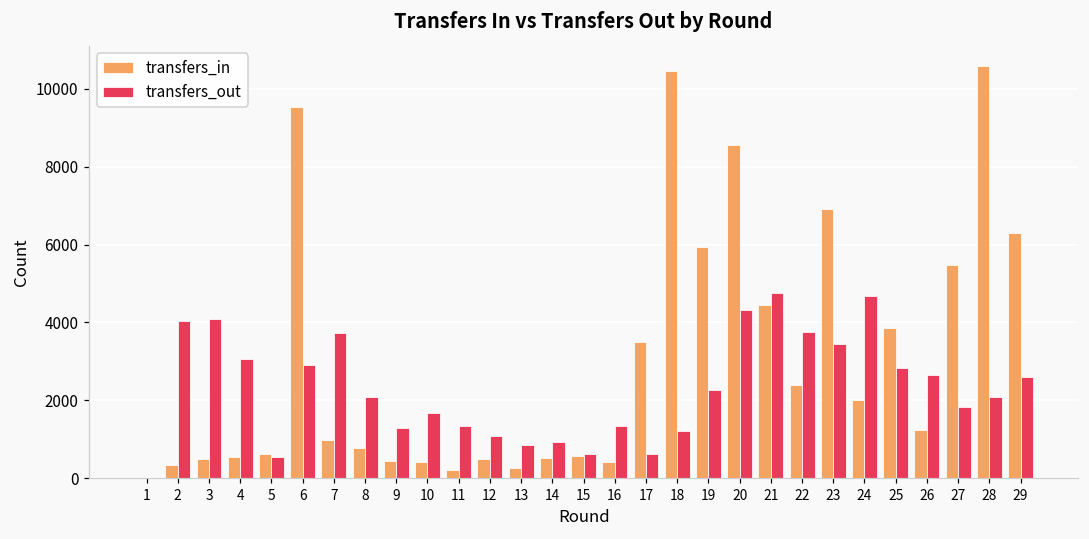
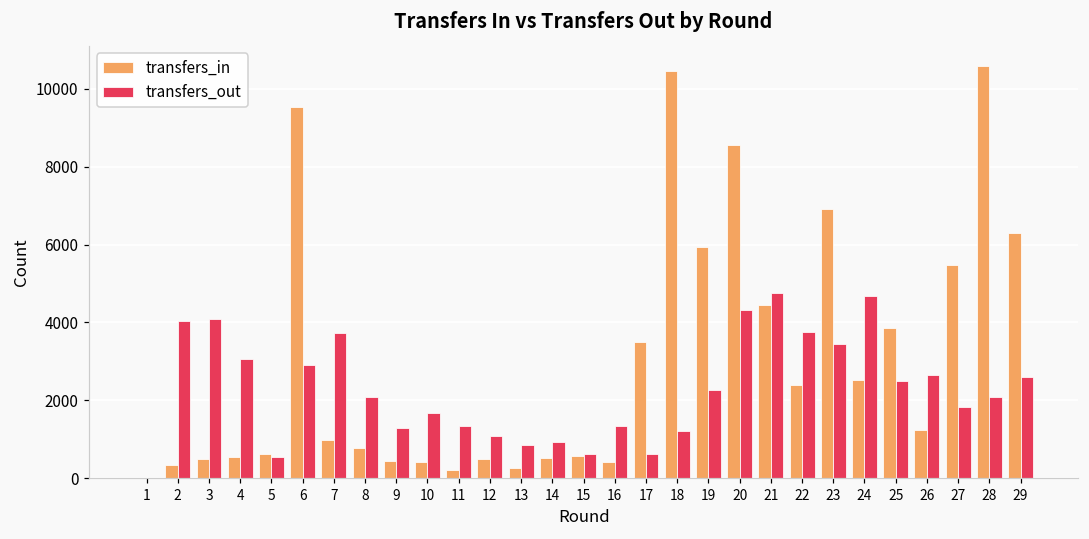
transfers_in, 24: 2000 -> 2500
transfers_out, 25: 2800 -> 2500
